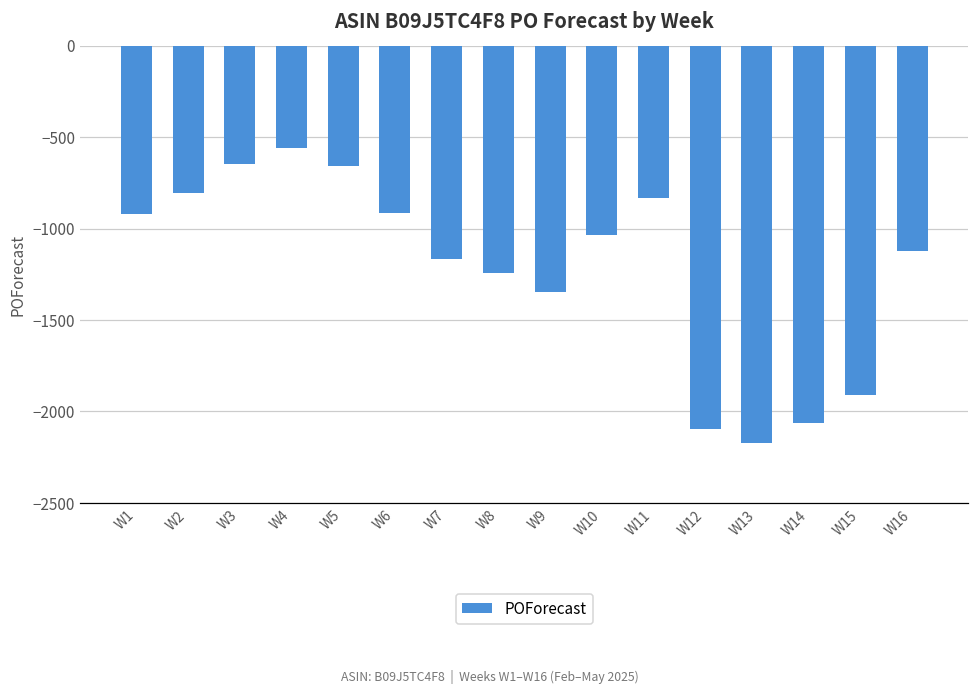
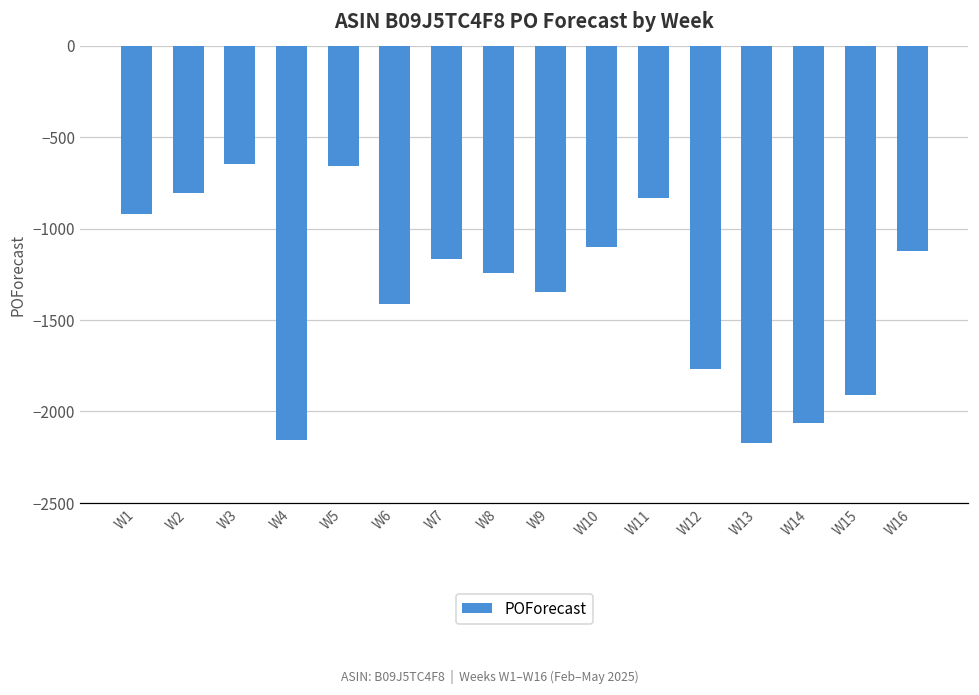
W4: -560 -> -2150
W6: -910 -> -1410
W10: -1040 -> -1100
W12: -2100 -> -1770
